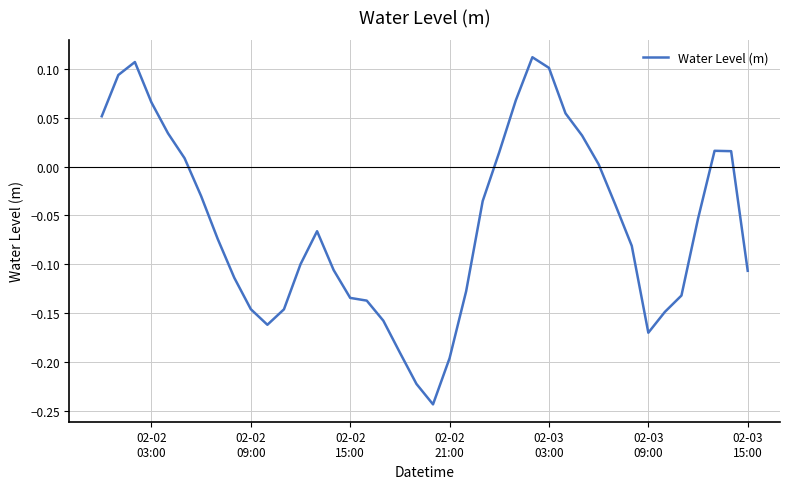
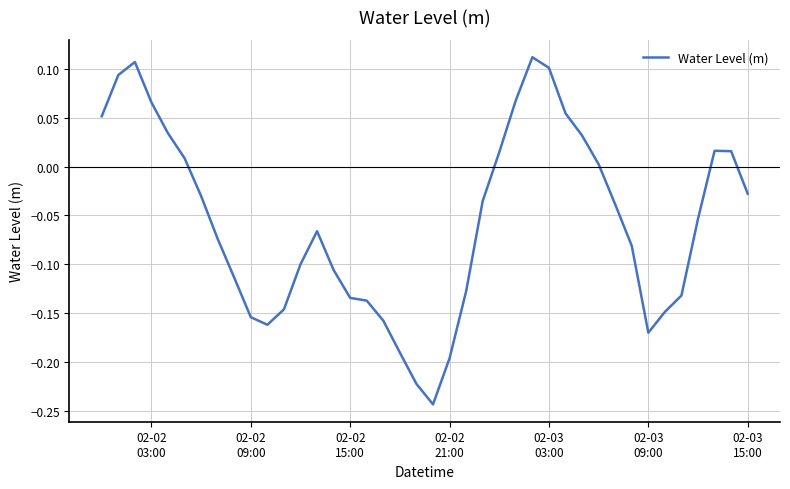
02-02 09:00: -0.146 -> -0.154
02-03 15:00: -0.11 -> -0.03
